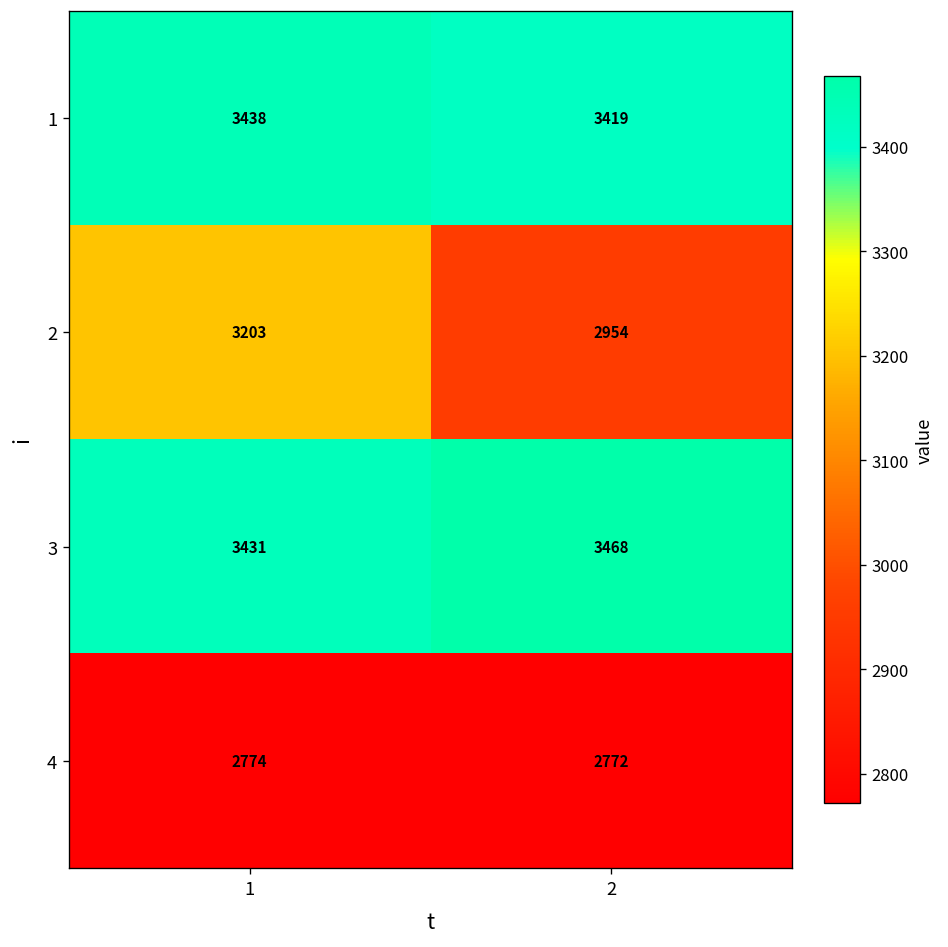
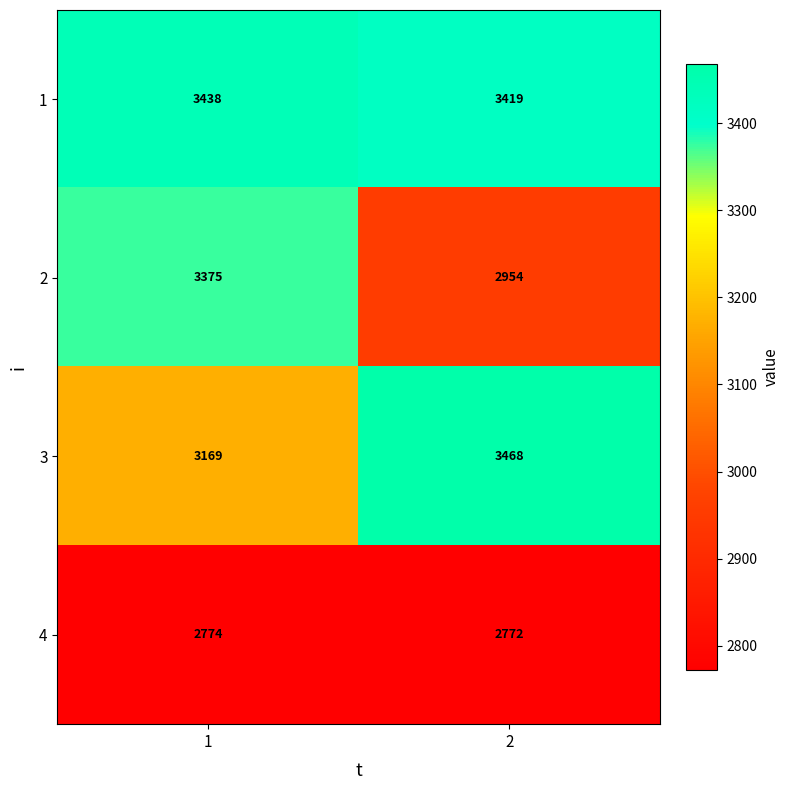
2, 1: 3203 -> 3375
3, 1: 3431 -> 3169
